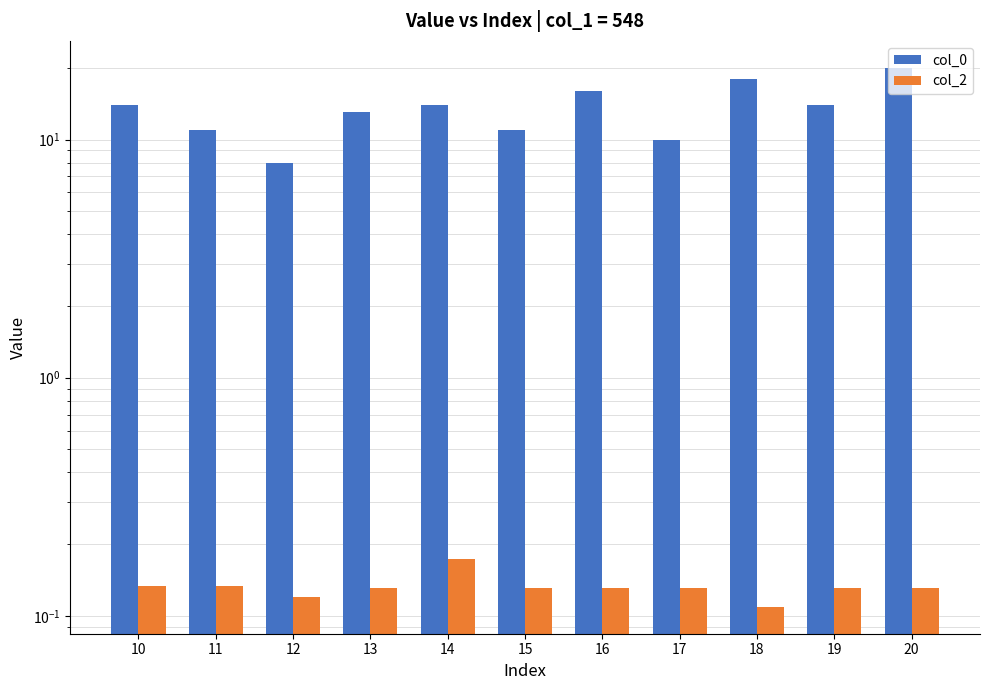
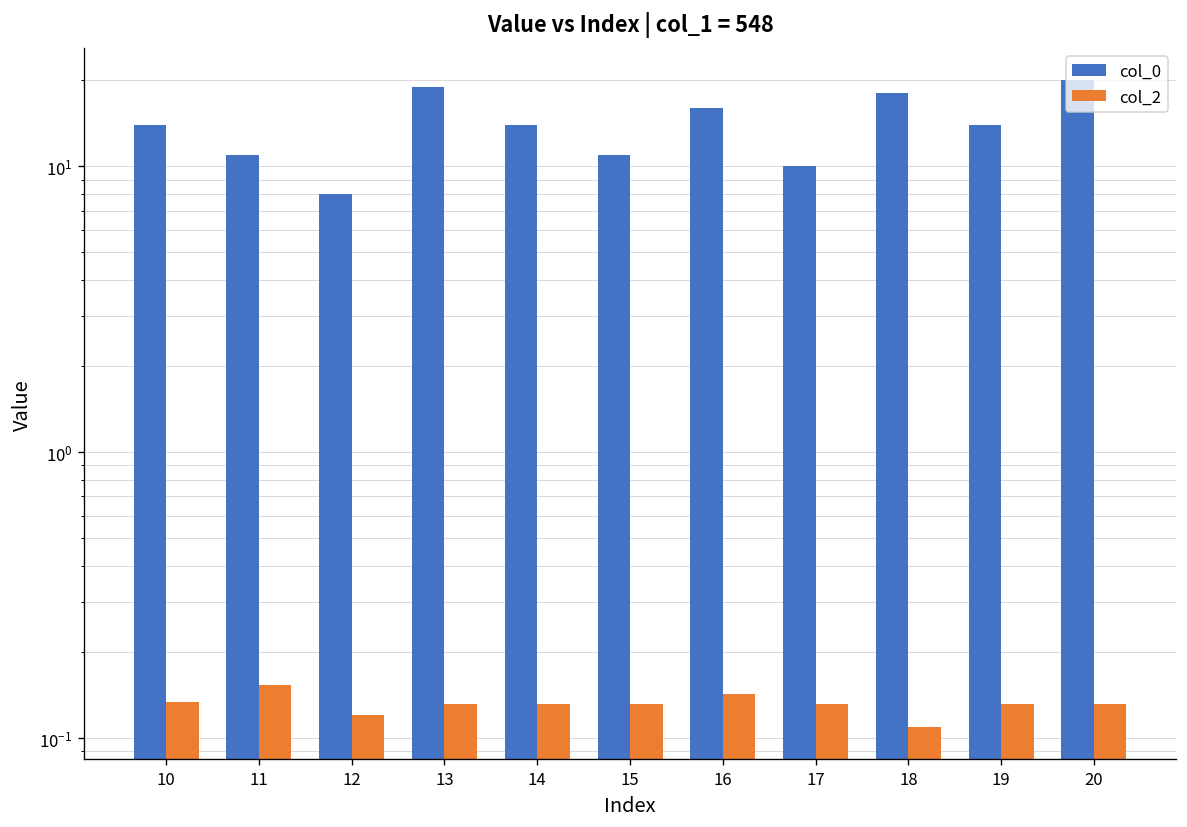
col_2, 11: 0.13 -> 0.15
col_0, 13: 13 -> 19
col_2, 14: 0.17 -> 0.13
col_2, 16: 0.13 -> 0.14
